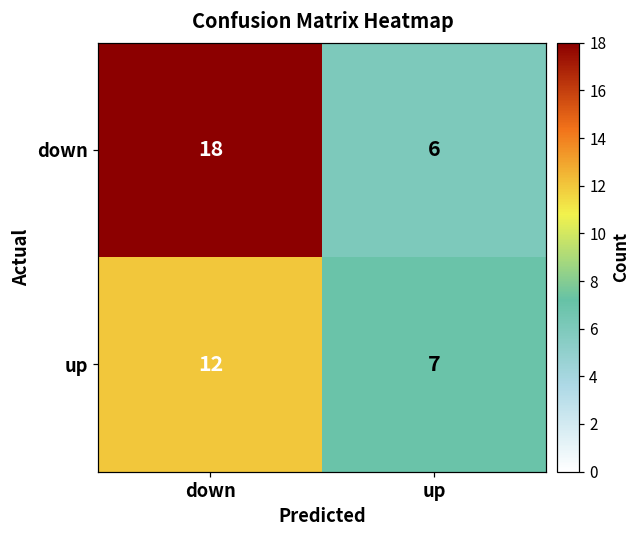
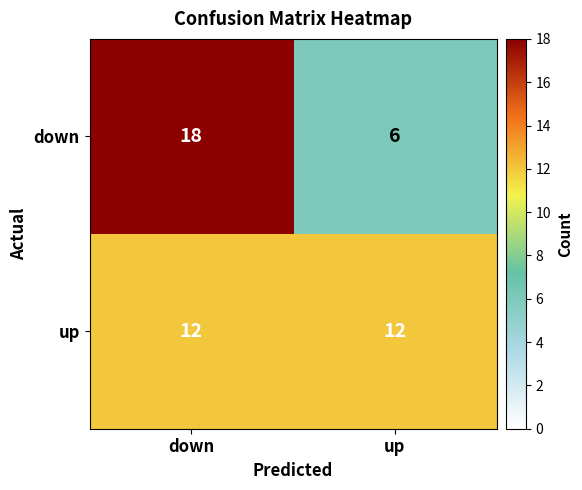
up, up: 7 -> 12
